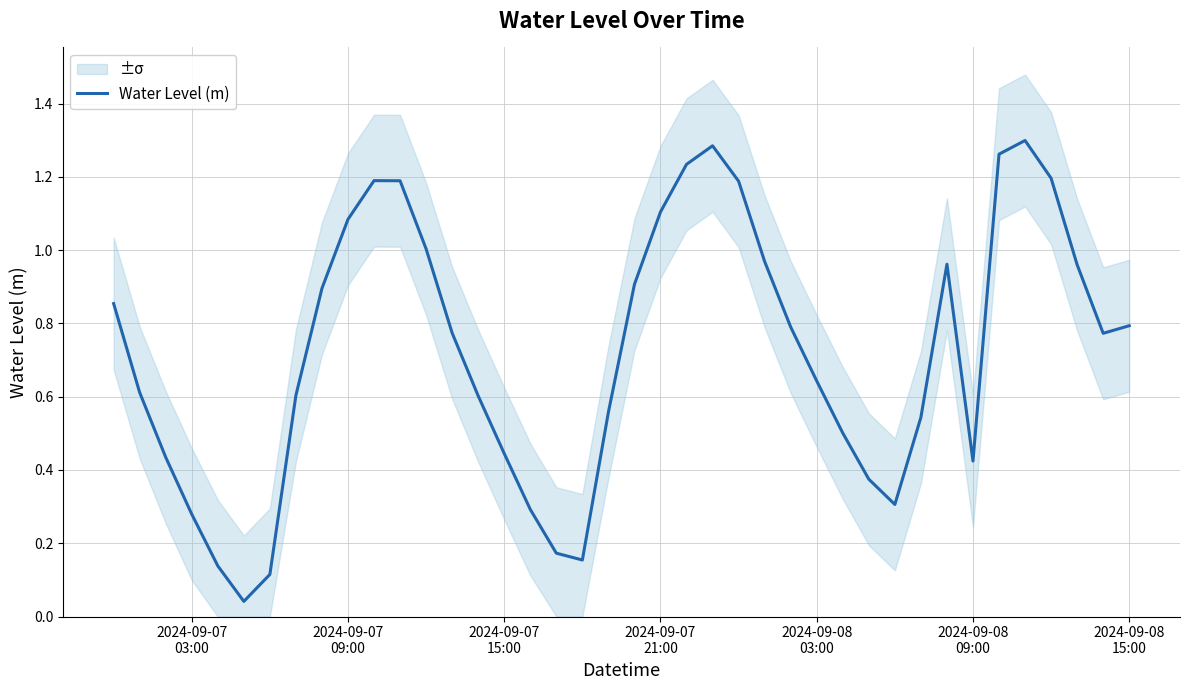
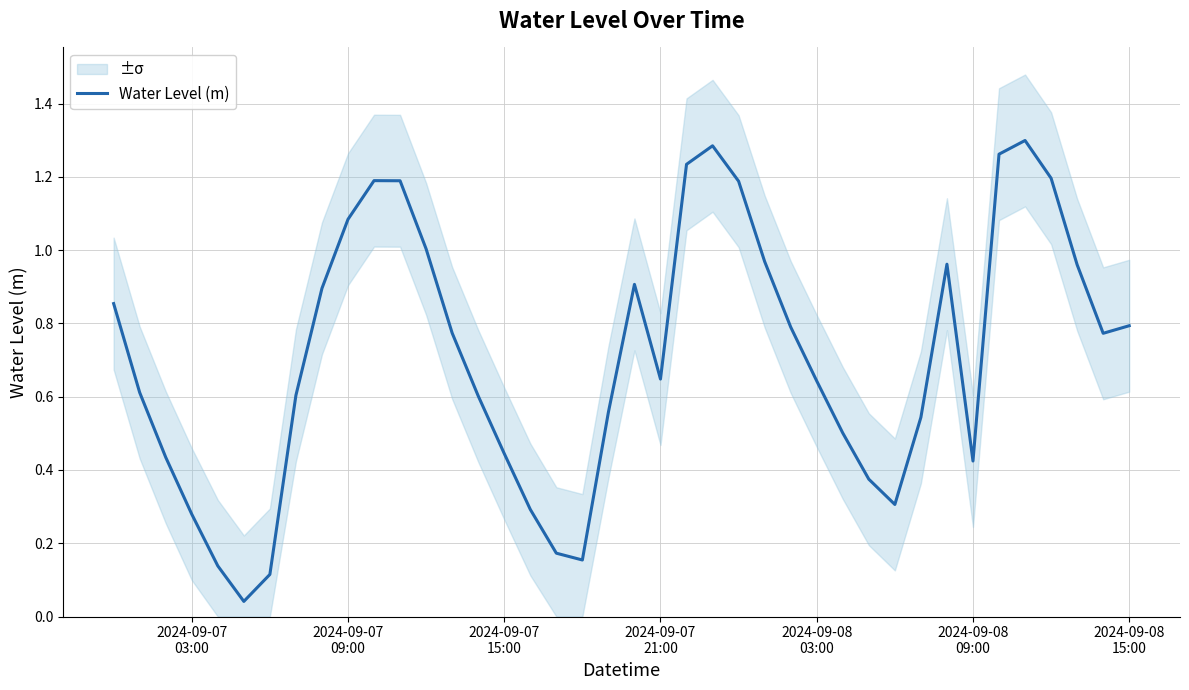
Water Level (m), 2024-09-07 21:00: 1.10 -> 0.65
